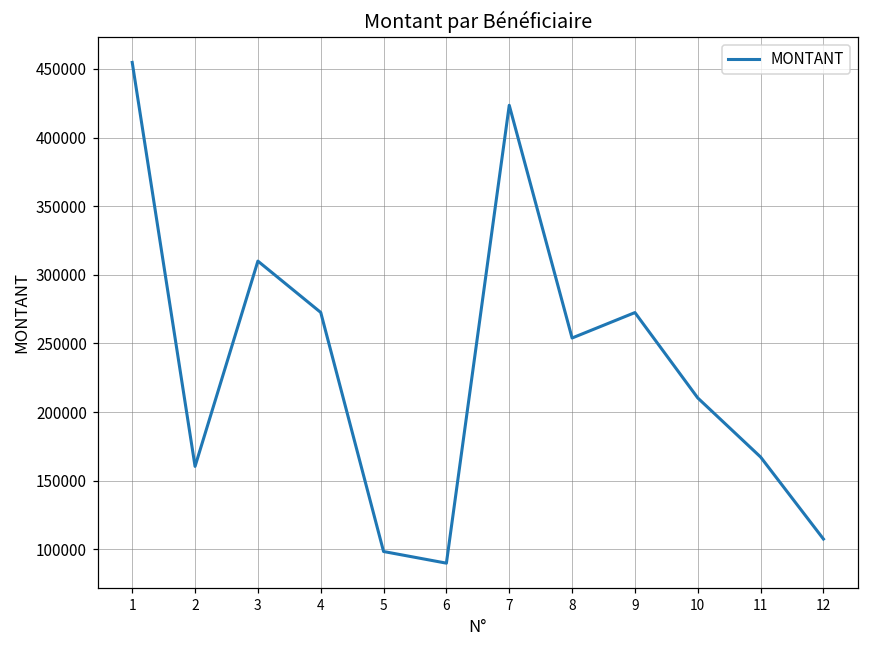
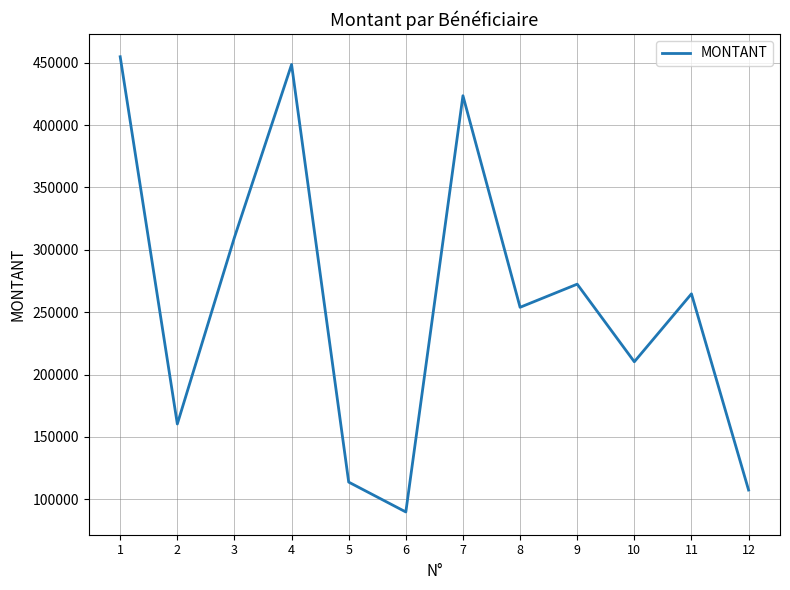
4: 273000 -> 449000
5: 98000 -> 114000
11: 167000 -> 265000
